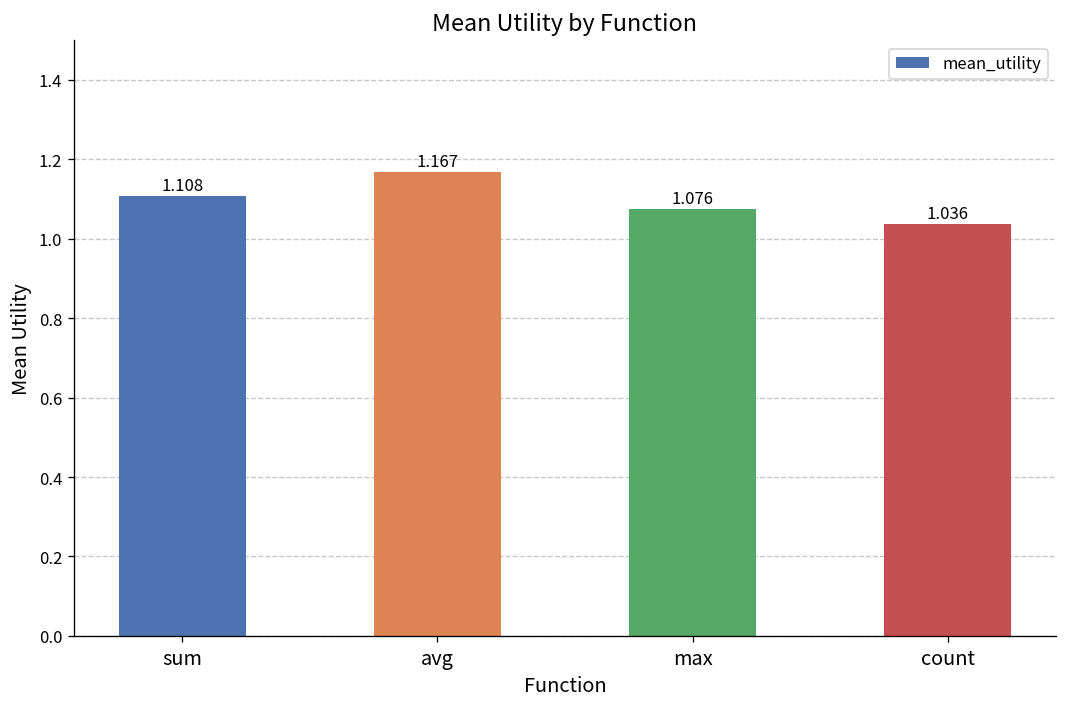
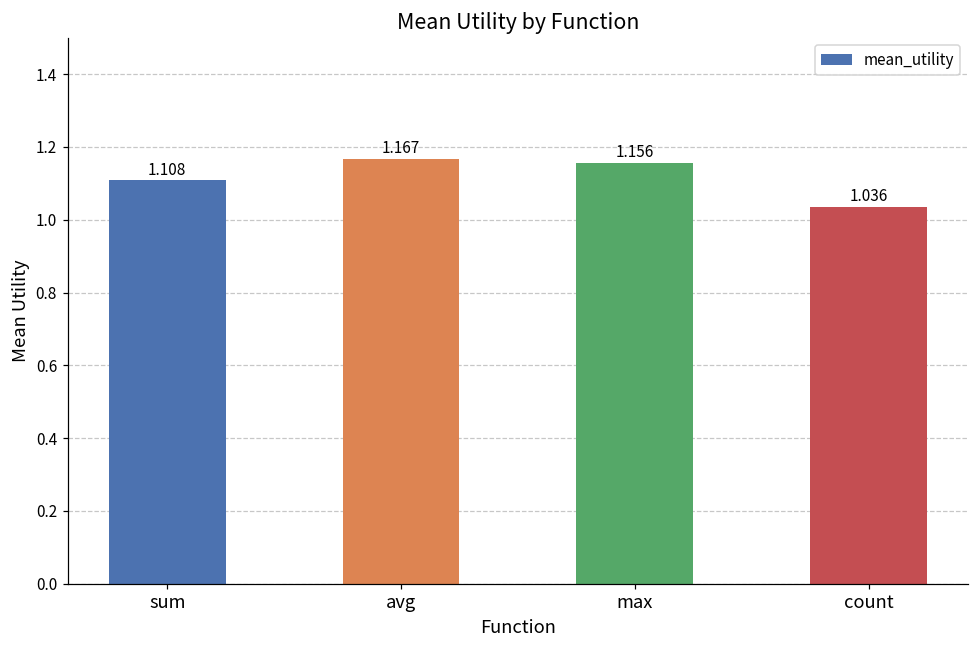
max: 1.076 -> 1.156
